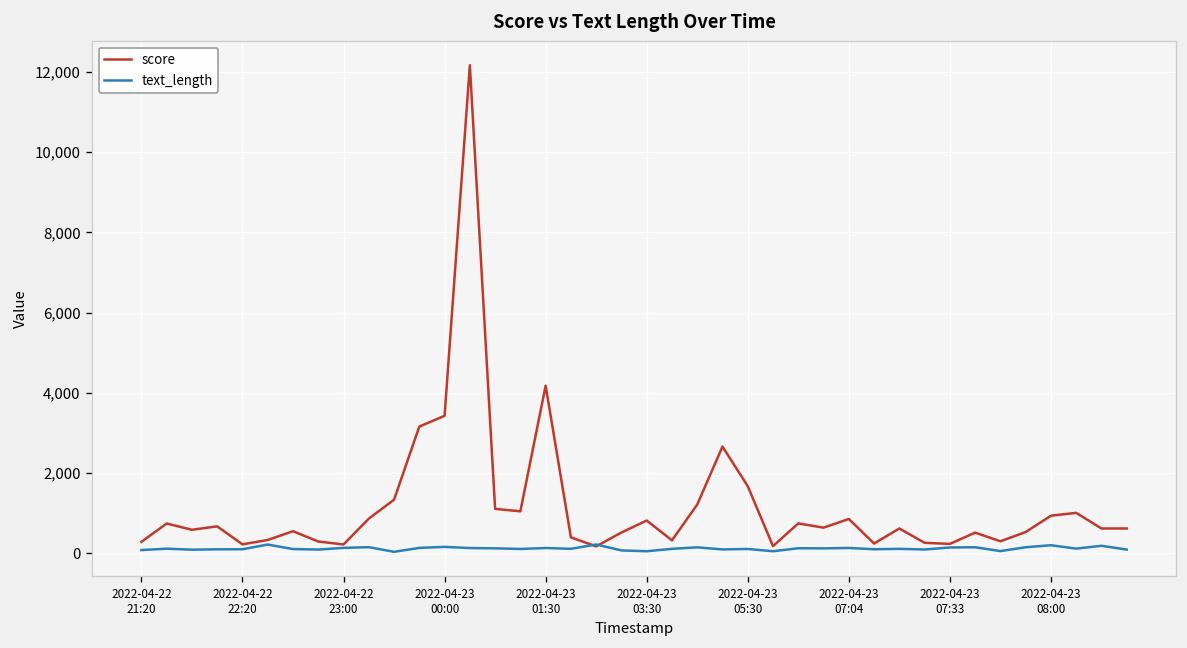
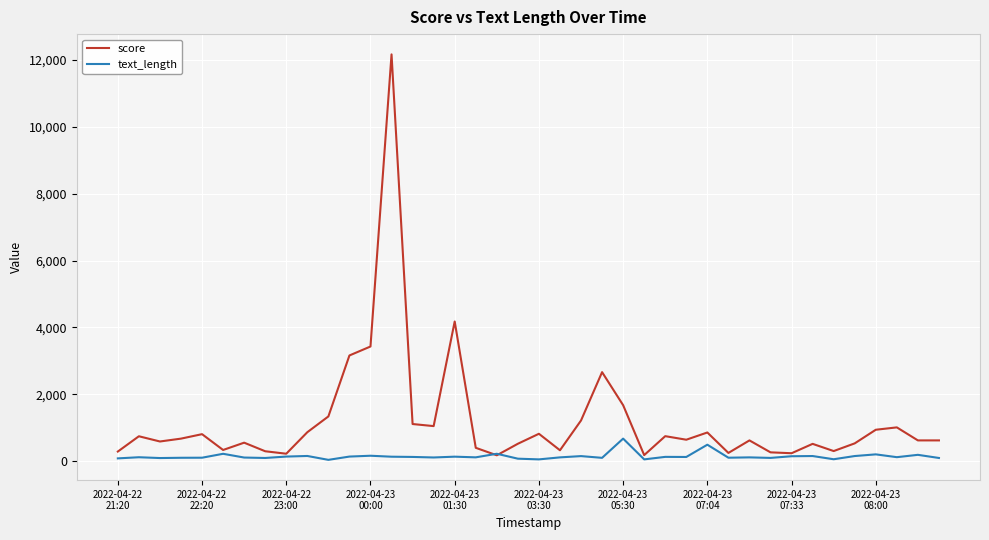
score, 2022-04-22 22:20: 200 -> 800
text_length, 2022-04-23 05:30: 100 -> 700
text_length, 2022-04-23 07:04: 100 -> 500
